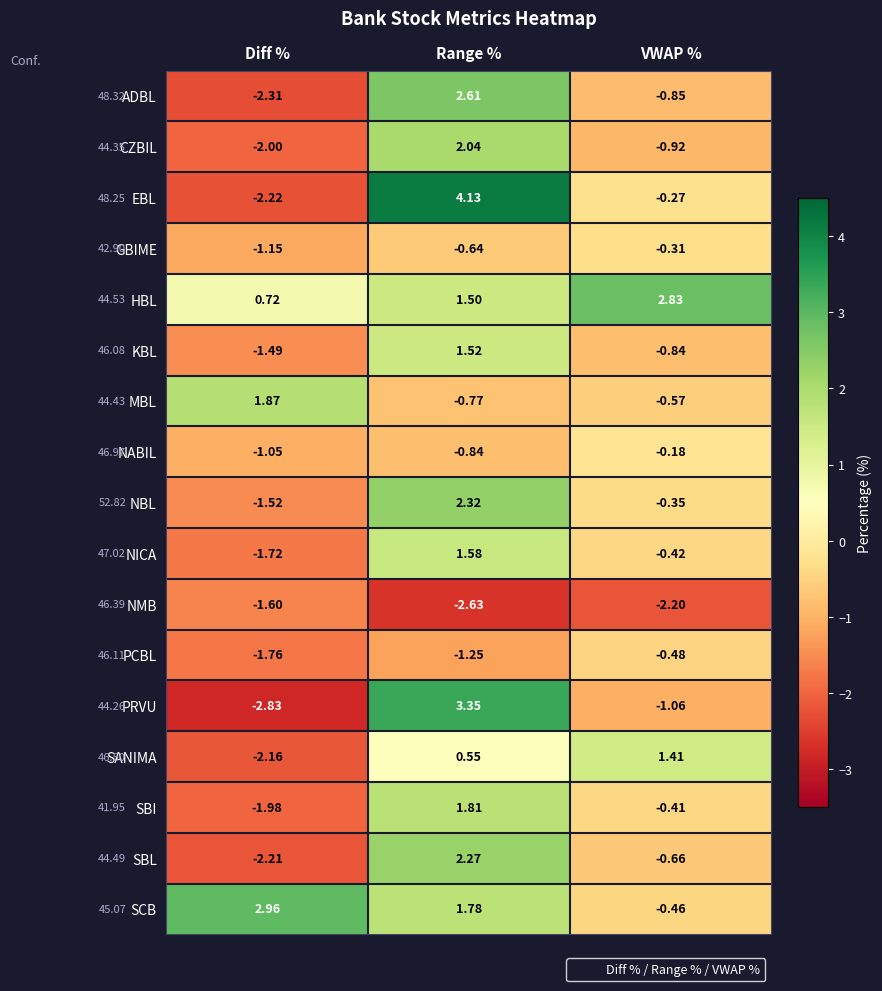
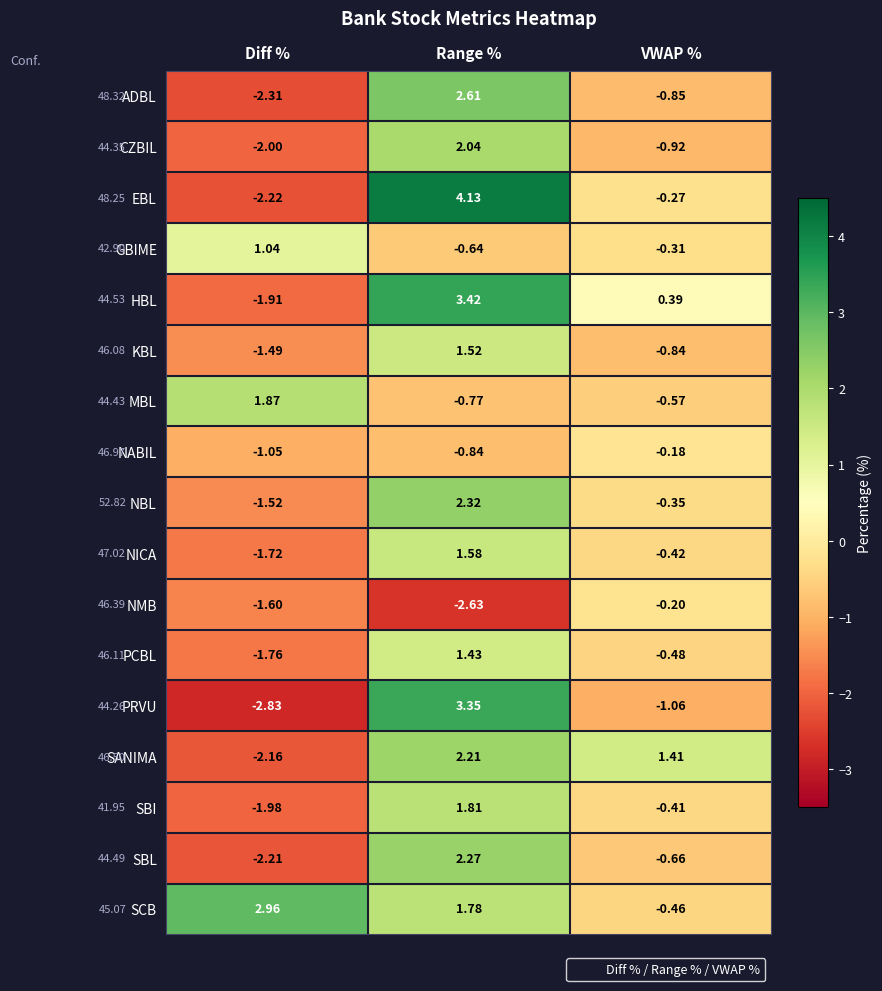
GBIME, Diff %: -1.15 -> 1.04
HBL, Diff %: 0.72 -> -1.91
HBL, Range %: 1.50 -> 3.42
HBL, VWAP %: 2.83 -> 0.39
NMB, VWAP %: -2.20 -> -0.20
PCBL, Range %: -1.25 -> 1.43
SANIMA, Range %: 0.55 -> 2.21
